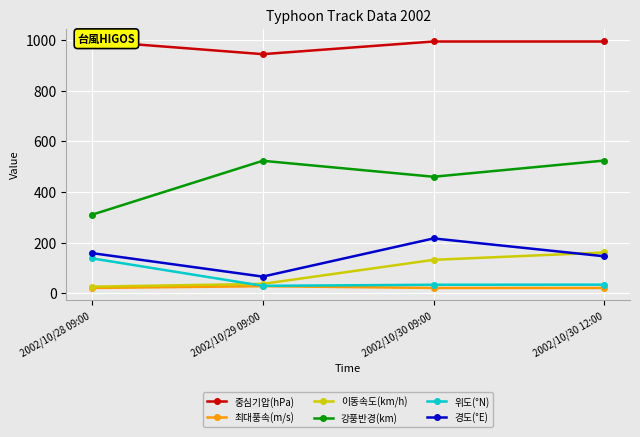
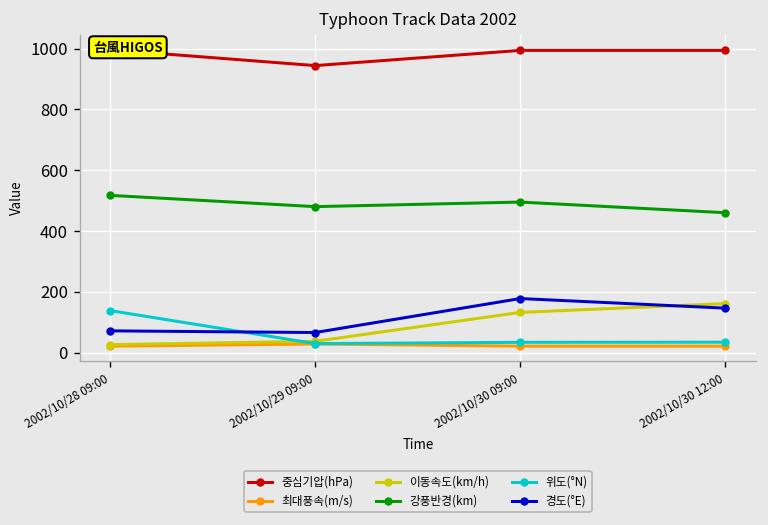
강풍반경(km), 2002/10/28 09:00: 310 -> 520
경도(°E), 2002/10/28 09:00: 160 -> 70
강풍반경(km), 2002/10/29 09:00: 520 -> 480
강풍반경(km), 2002/10/30 09:00: 460 -> 500
경도(°E), 2002/10/30 09:00: 220 -> 180
강풍반경(km), 2002/10/30 12:00: 520 -> 460
